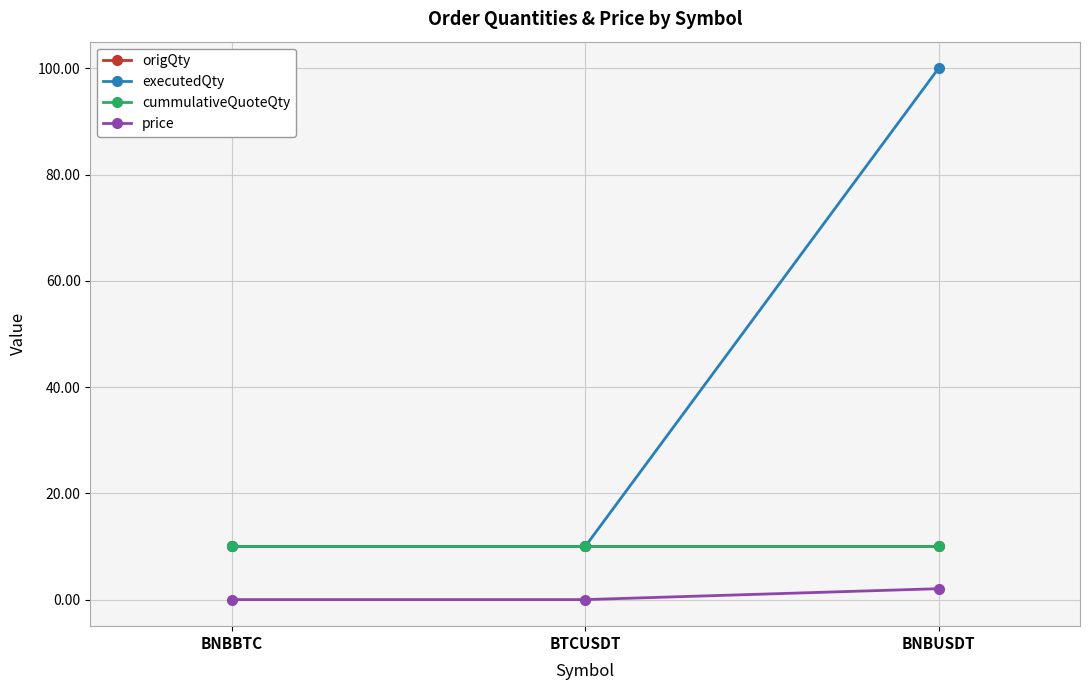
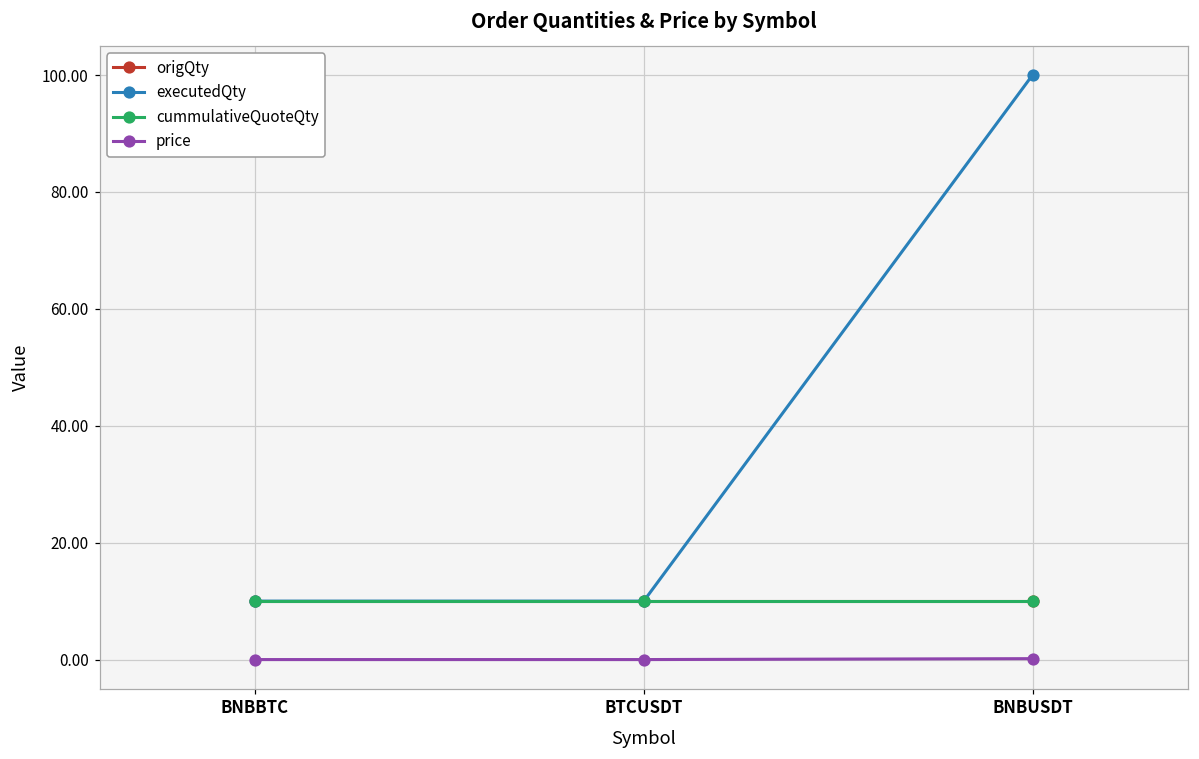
price, BNBUSDT: 2 -> 0
